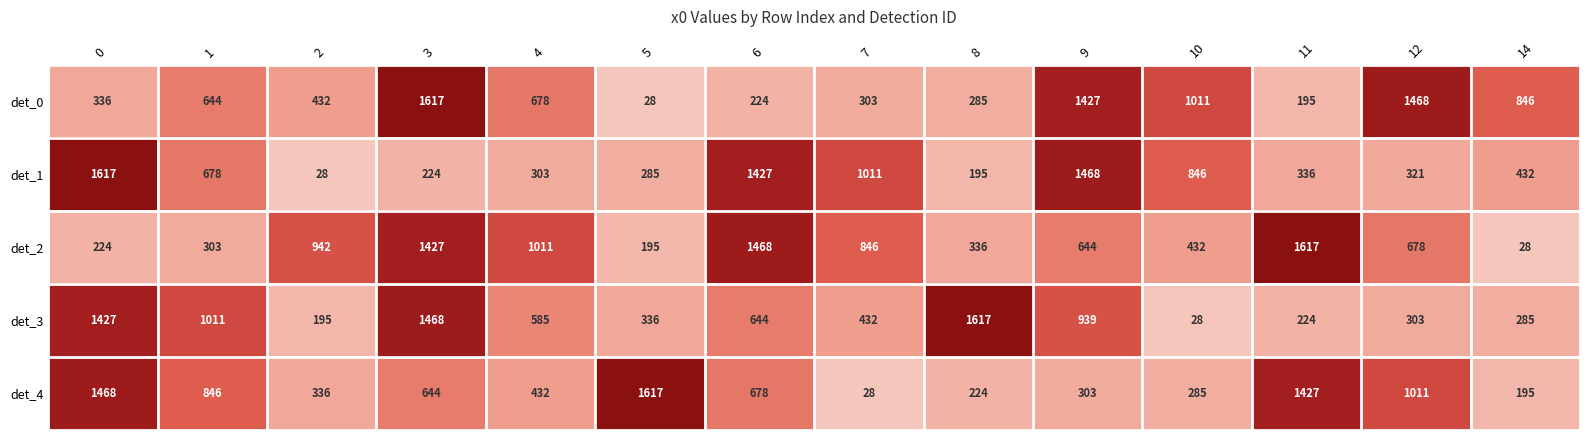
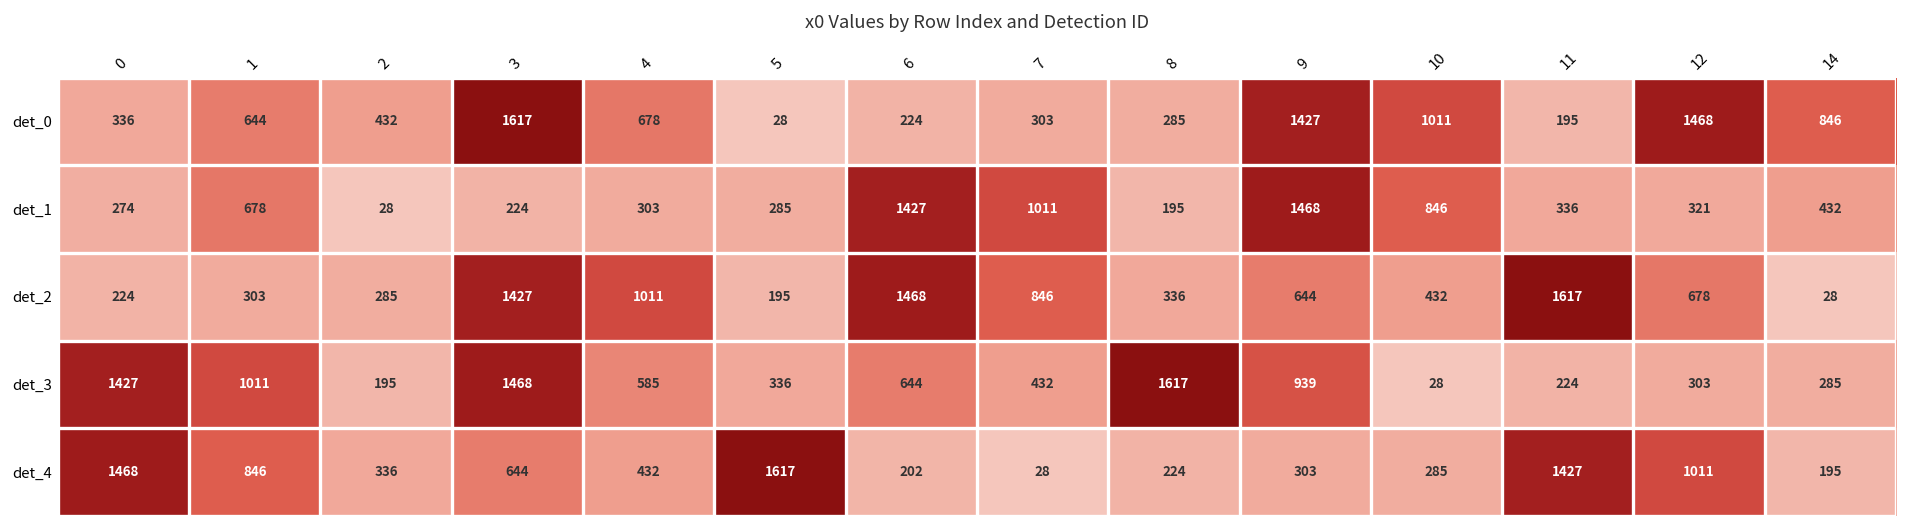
det_1, 0: 1617 -> 274
det_2, 2: 942 -> 285
det_4, 6: 678 -> 202
